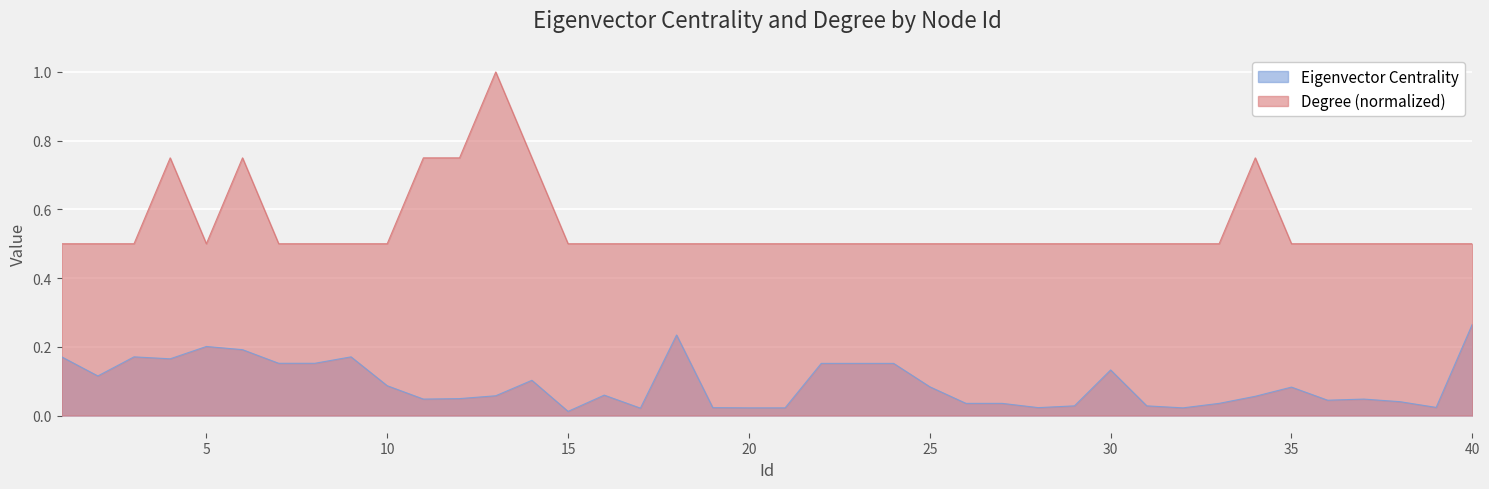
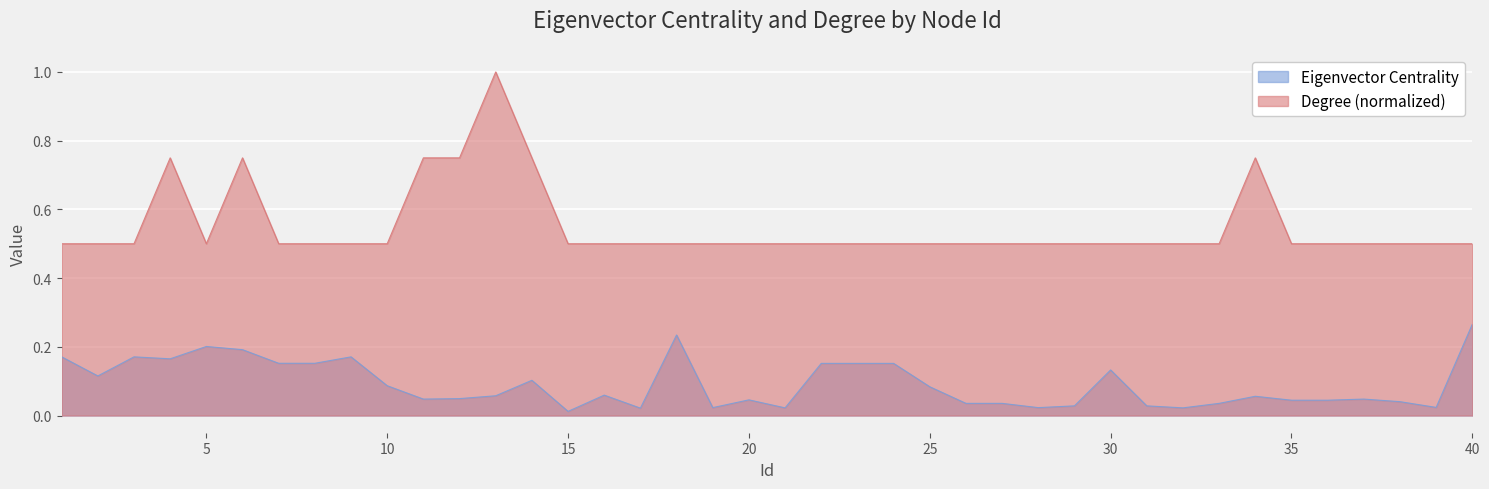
Eigenvector Centrality, 20: 0.02 -> 0.05
Eigenvector Centrality, 35: 0.08 -> 0.04
